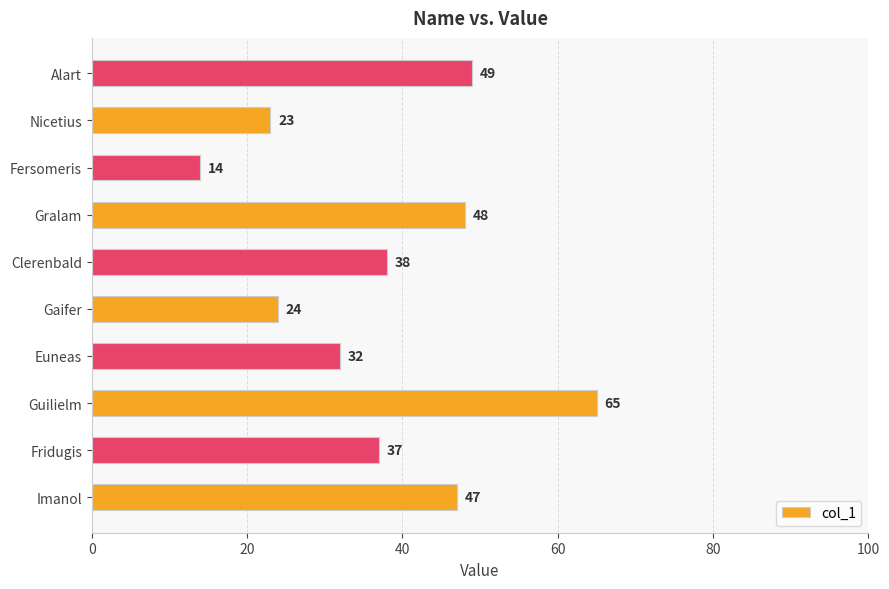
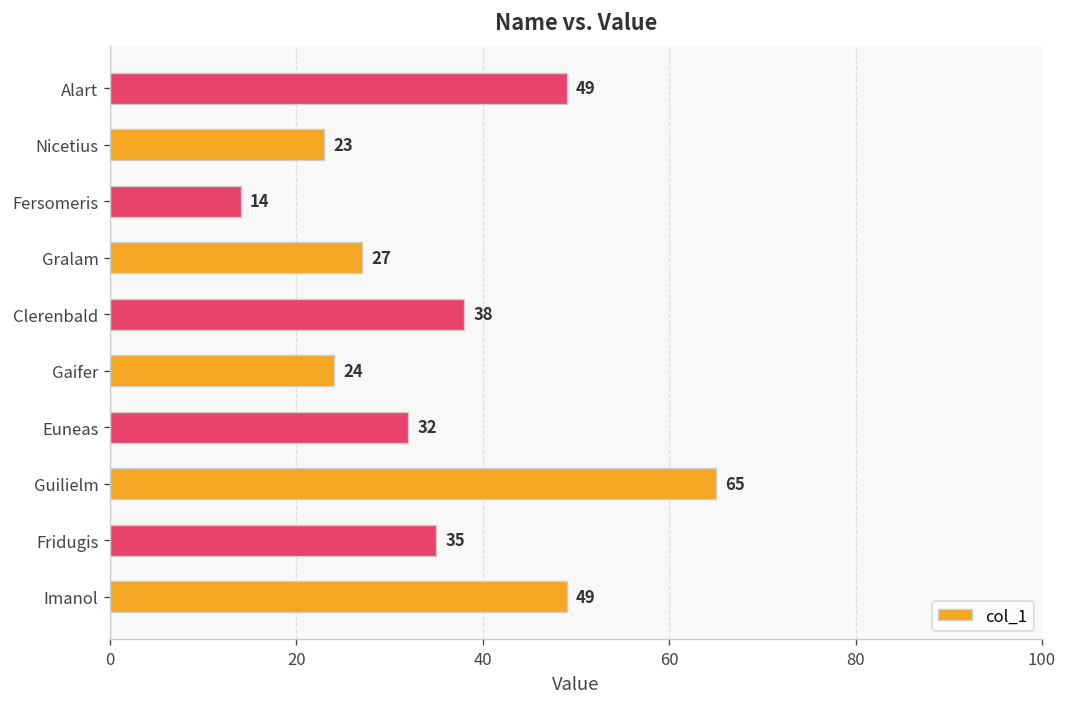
Gralam: 48 -> 27
Fridugis: 37 -> 35
Imanol: 47 -> 49
